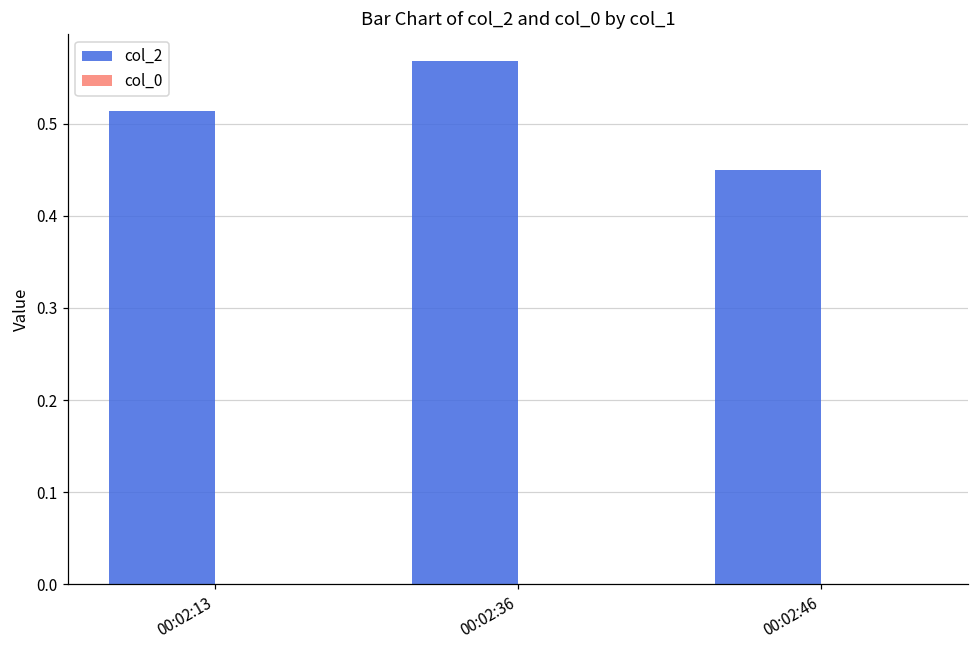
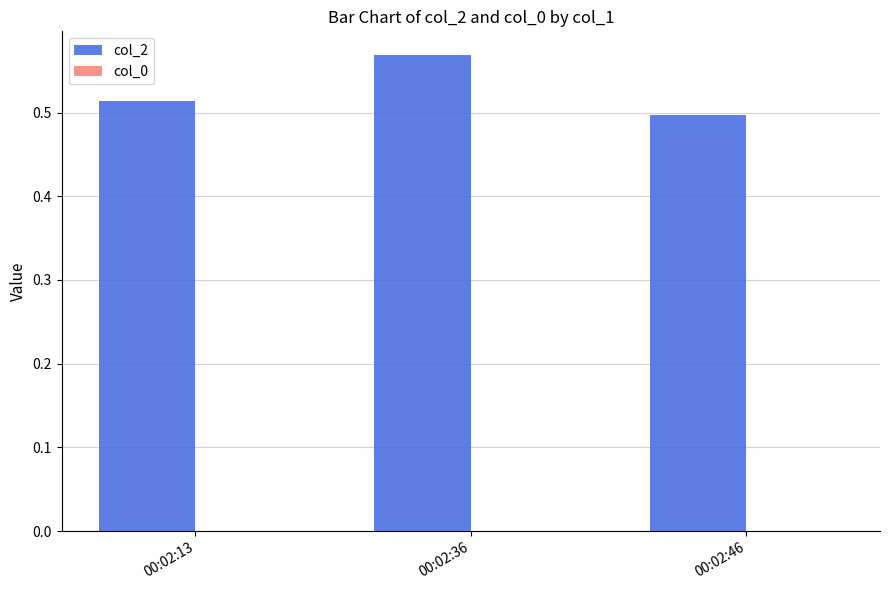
col_2, 00:02:46: 0.45 -> 0.50
